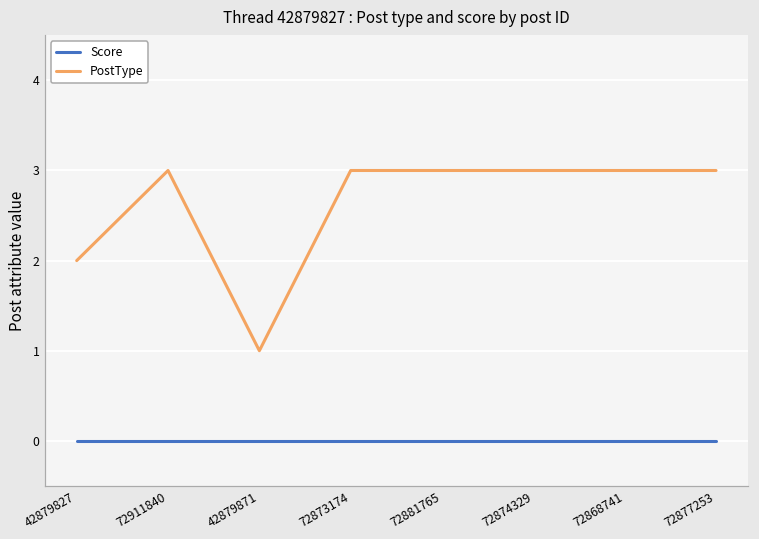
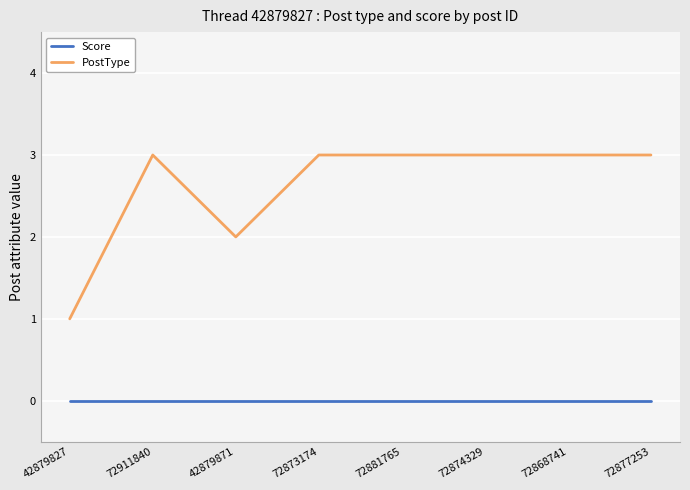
PostType, 42879827: 2 -> 1
PostType, 42879871: 1 -> 2
